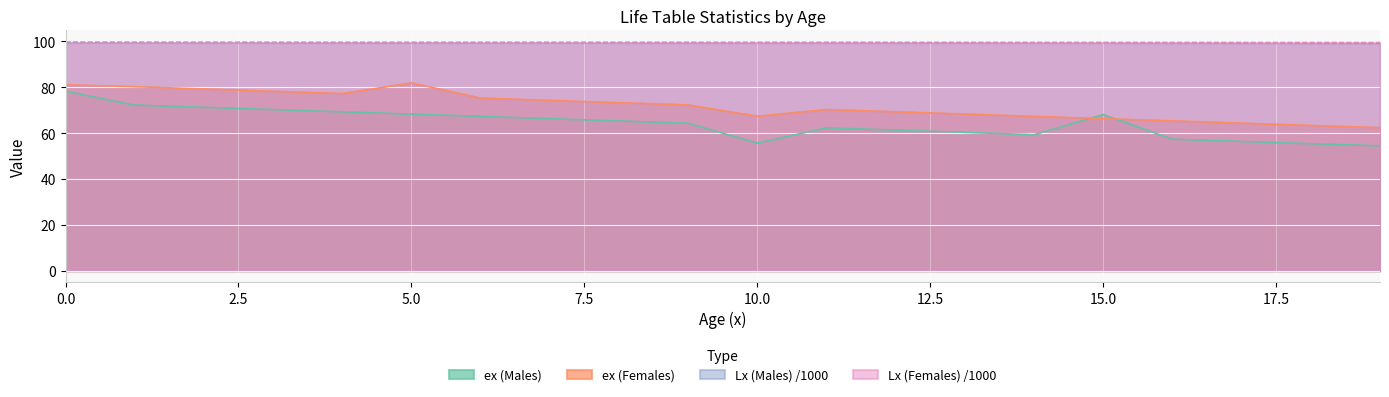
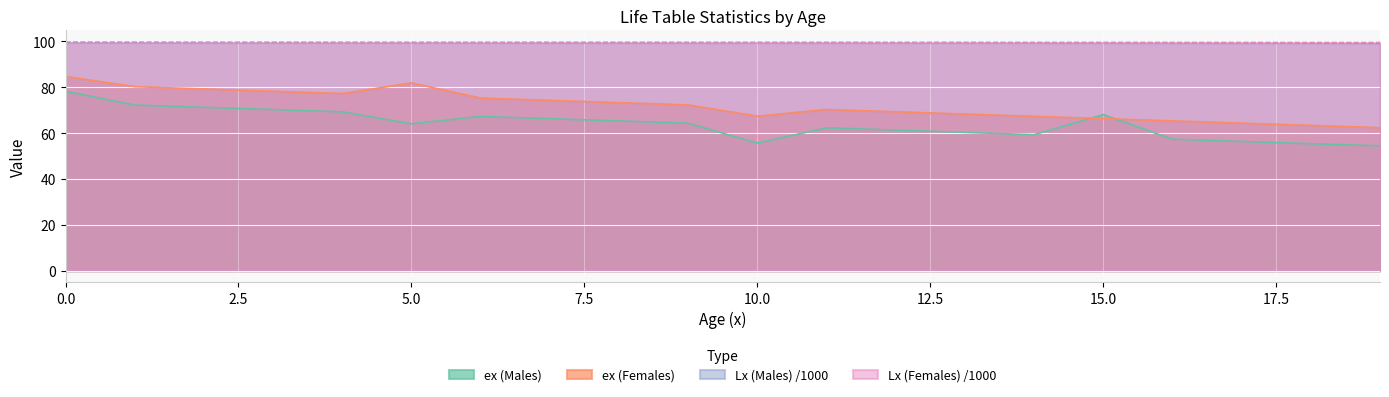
ex (Females), 0.0: 81 -> 85
ex (Males), 5.0: 68 -> 64
